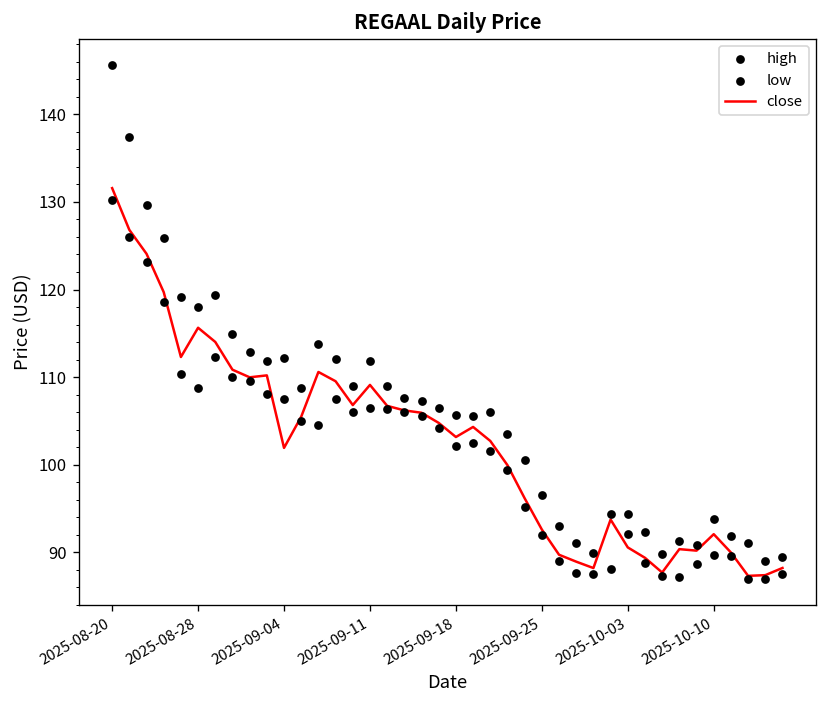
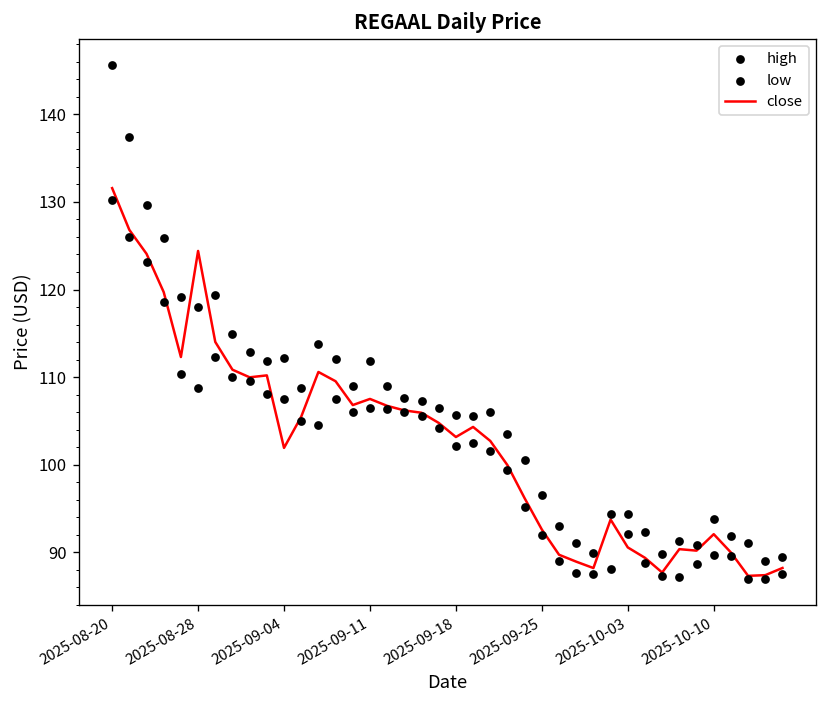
close, 2025-08-28: 116 -> 124
close, 2025-09-11: 109 -> 108
